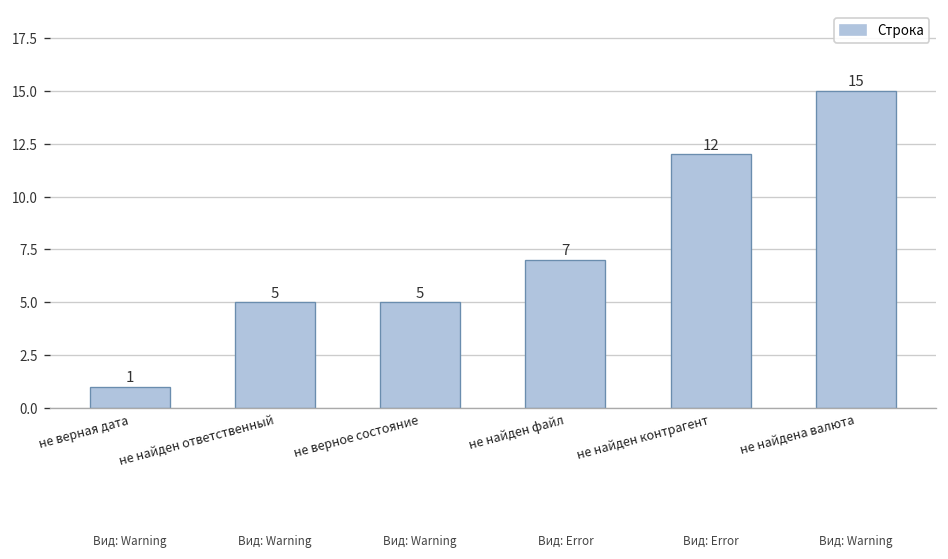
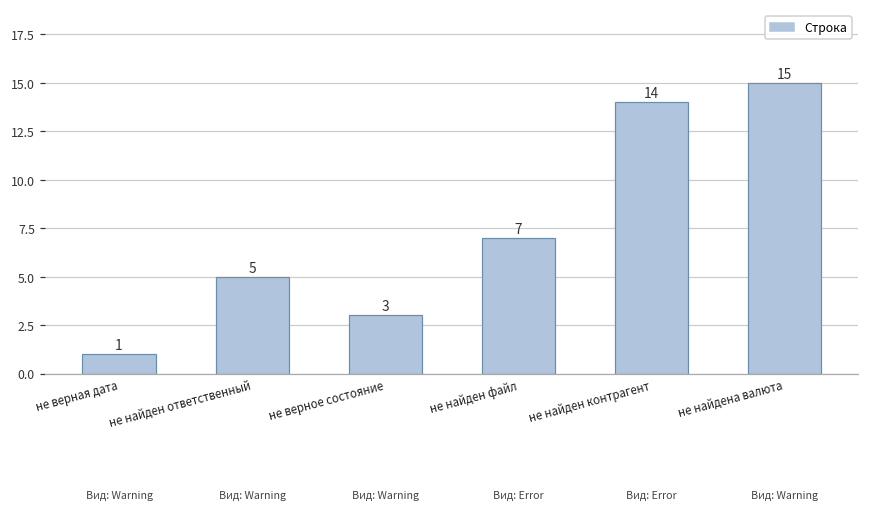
не верное состояние: 5 -> 3
не найден контрагент: 12 -> 14
